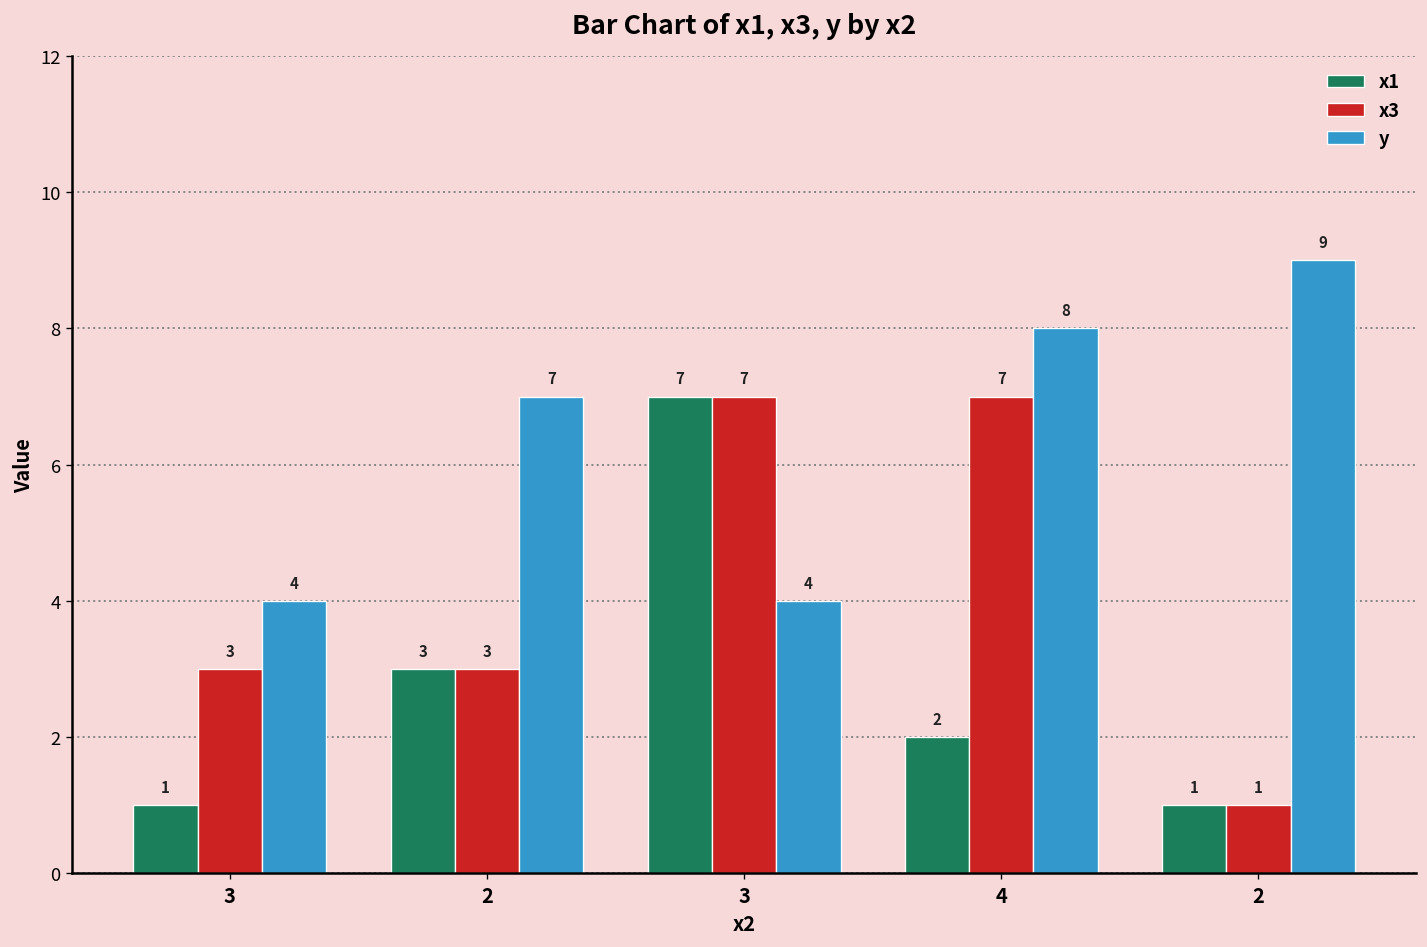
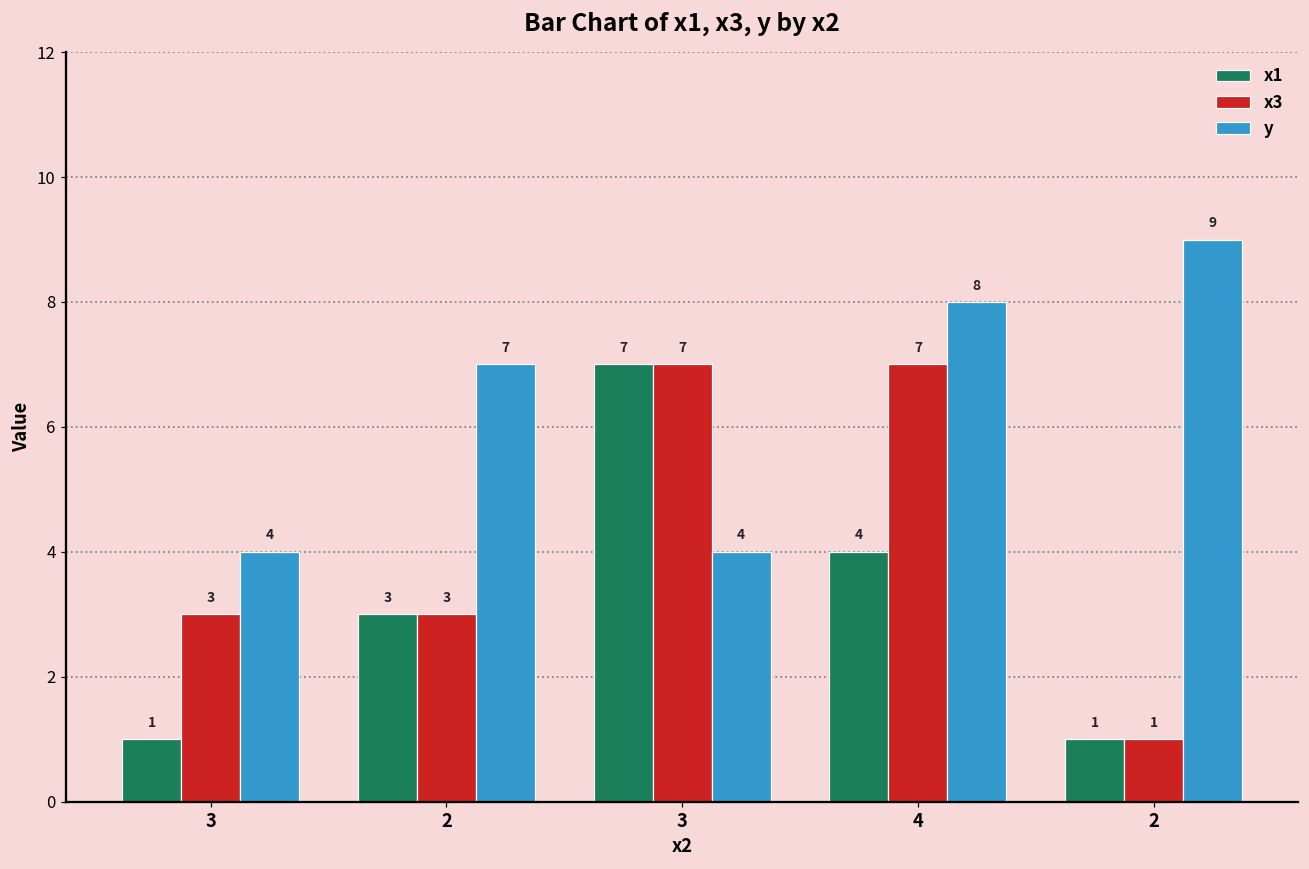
x1, 4: 2 -> 4
